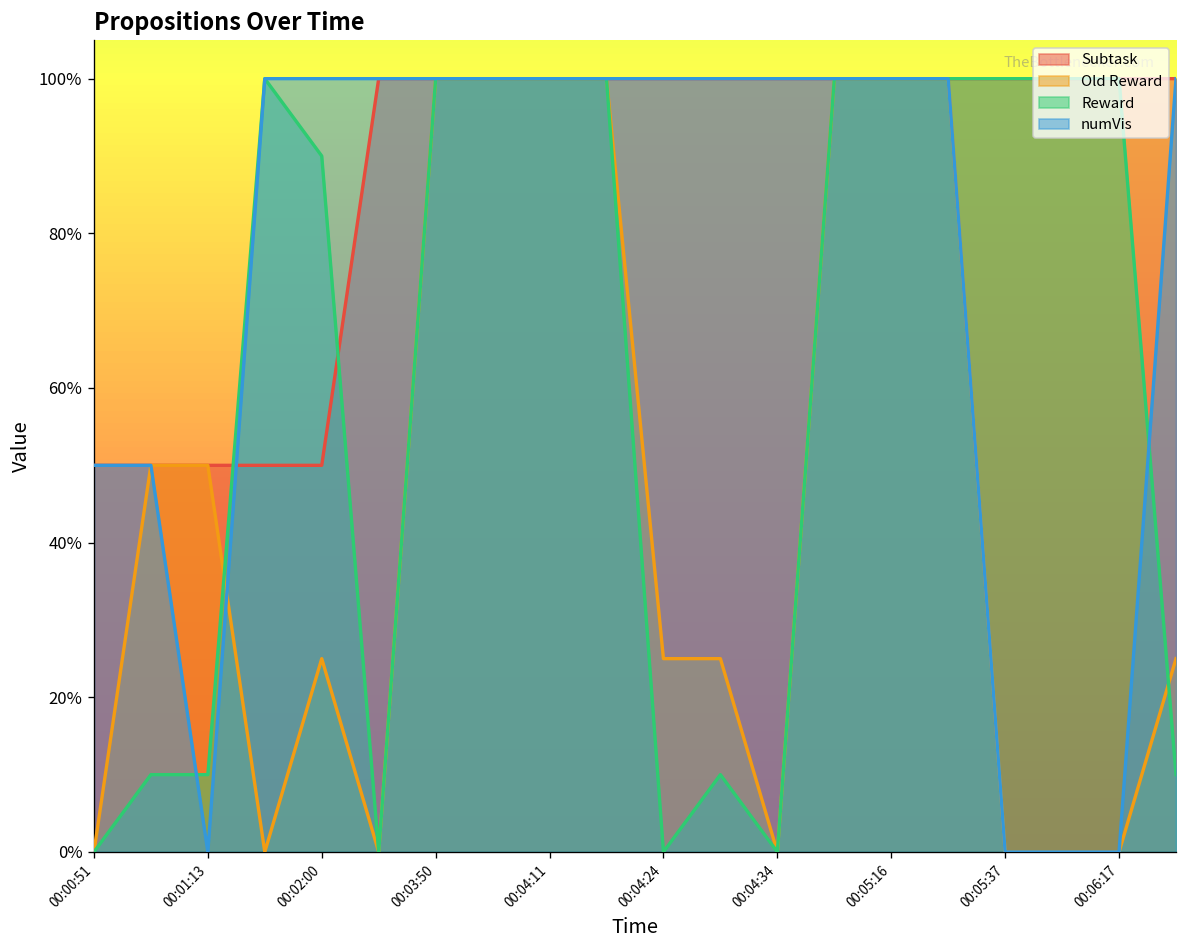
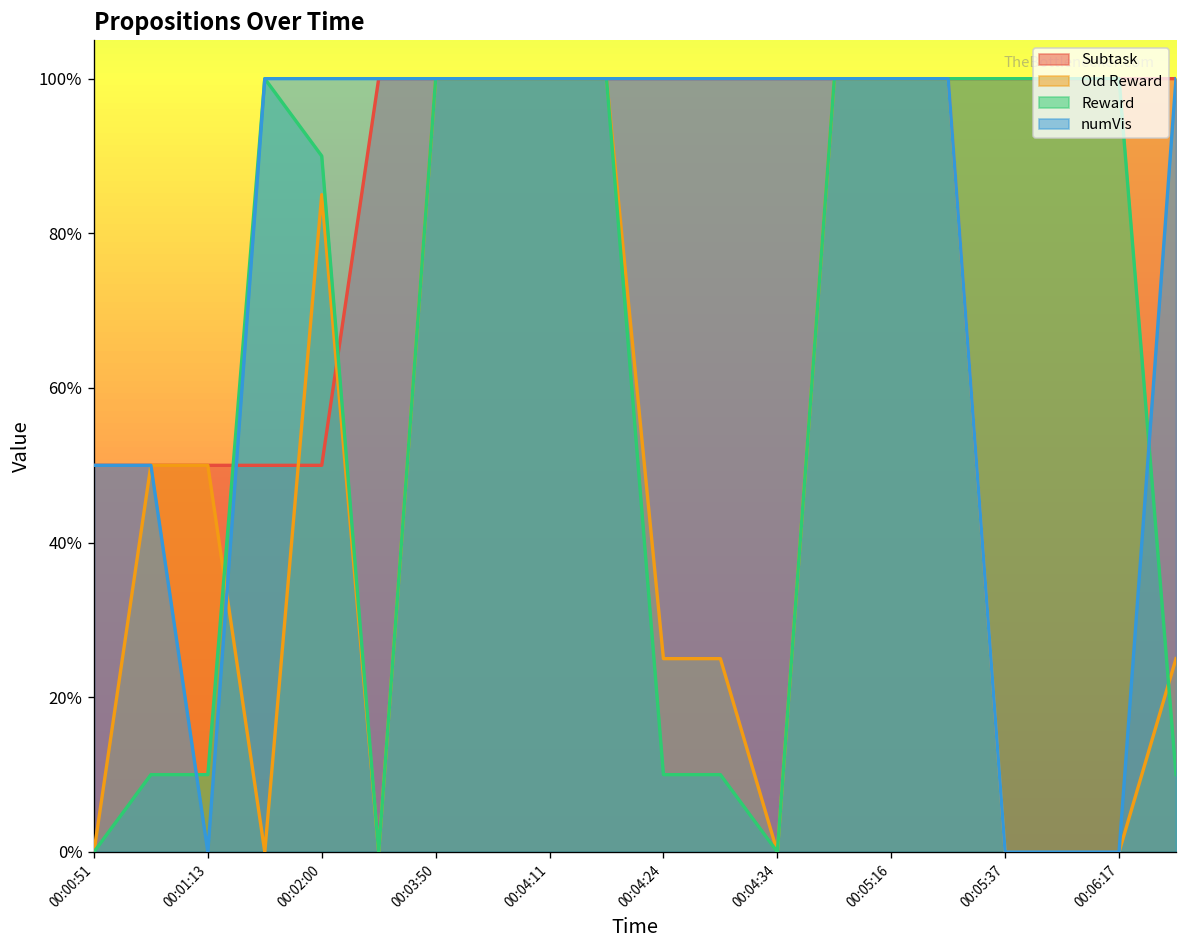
Old Reward, 00:02:00: 25% -> 85%
Reward, 00:04:24: 0% -> 10%
